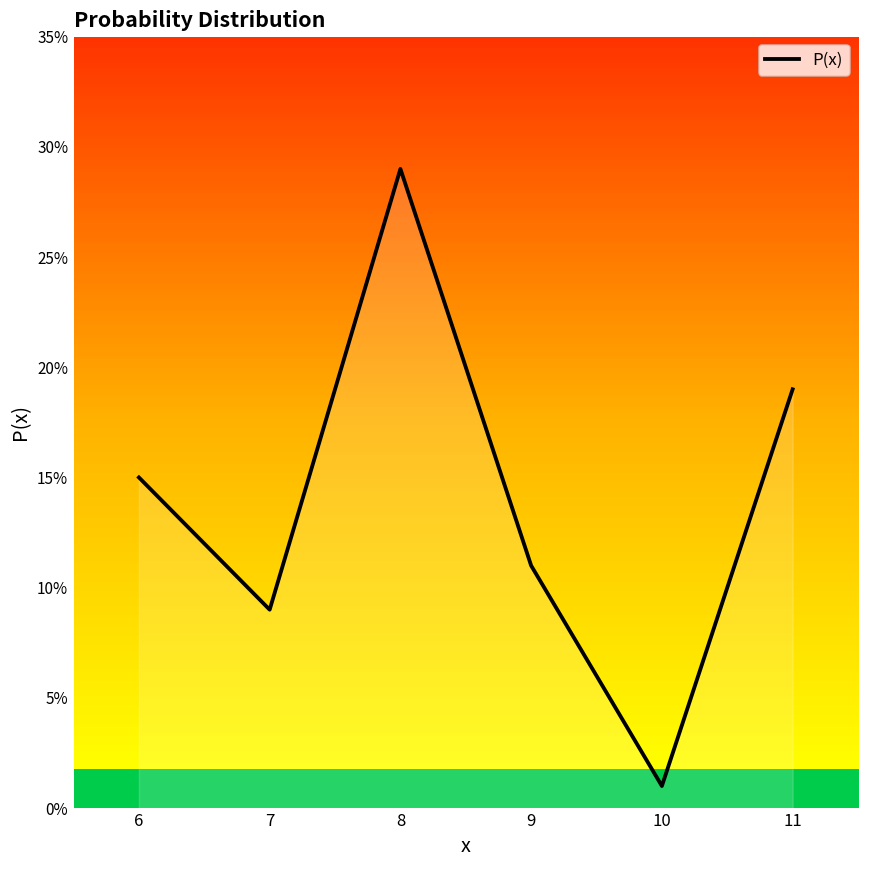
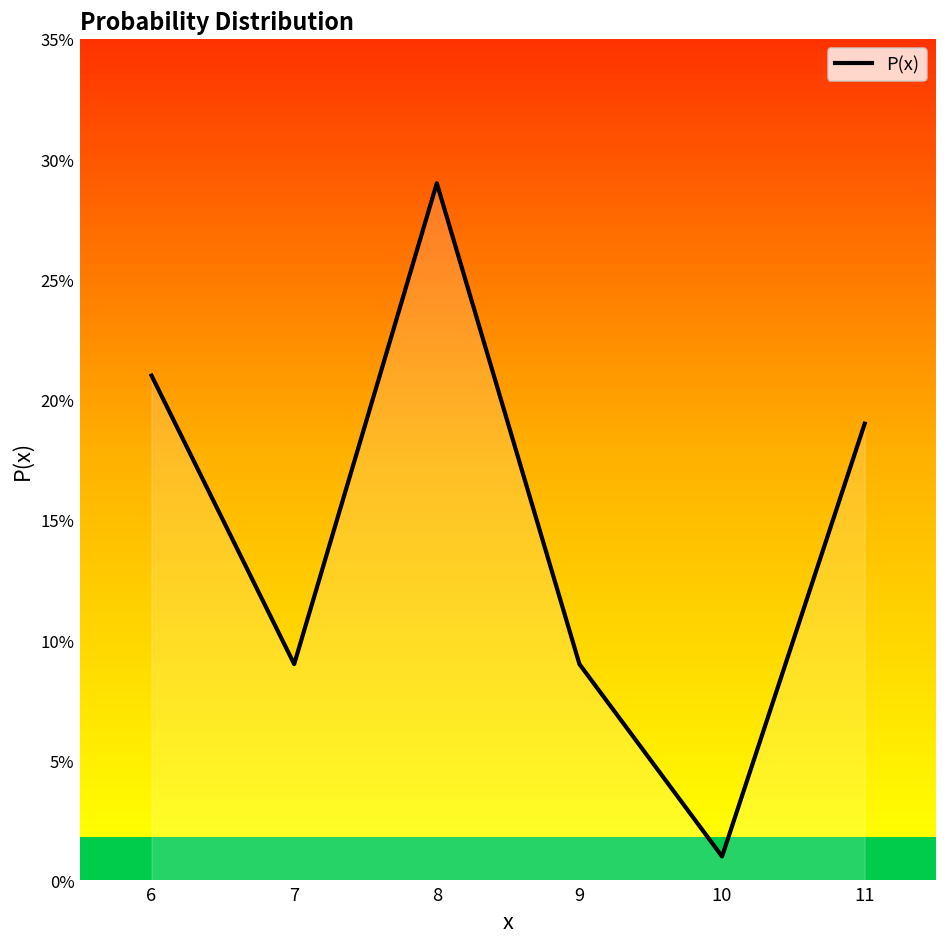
6: 15.0% -> 21.0%
9: 11.0% -> 9.0%
